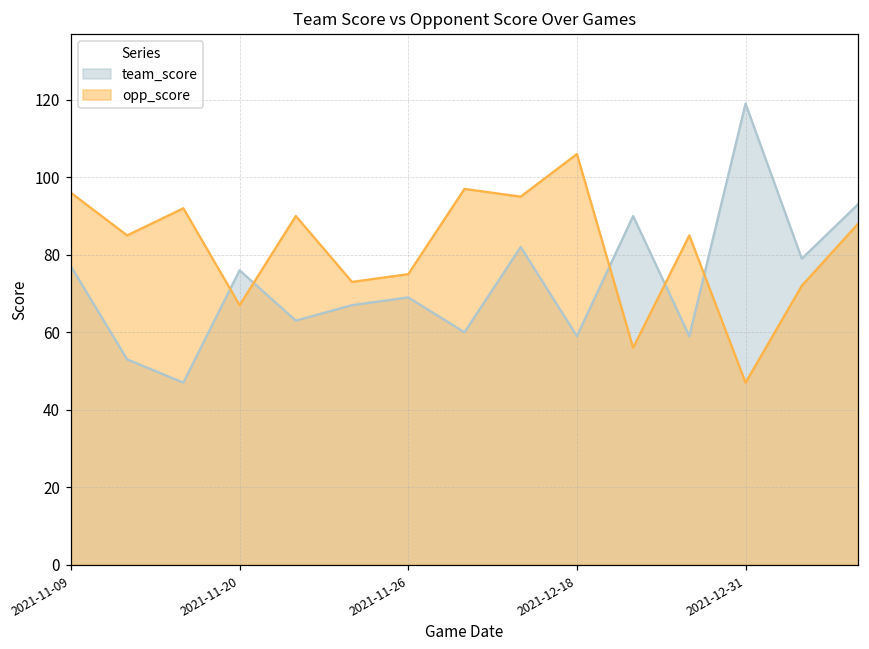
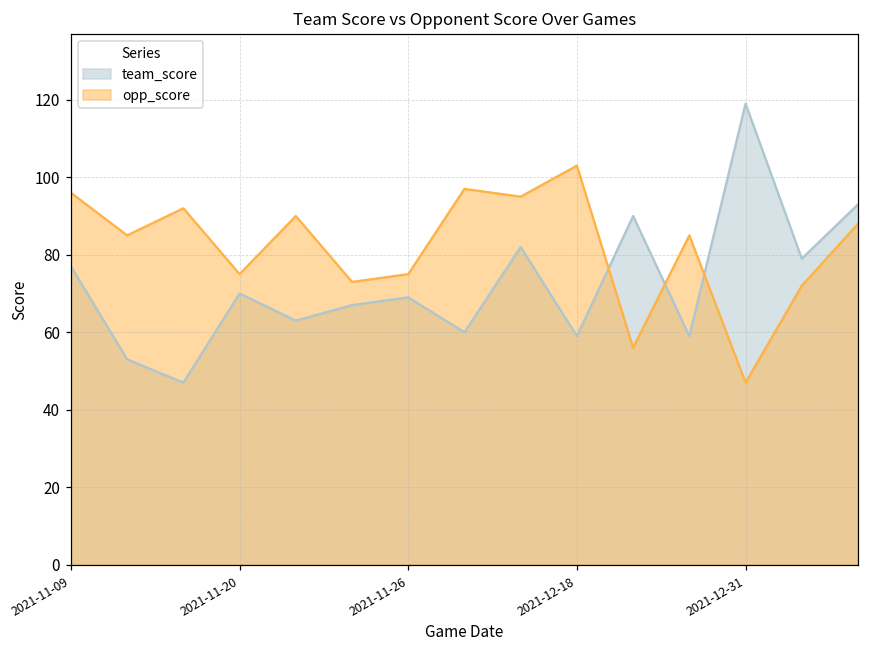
team_score, 2021-11-20: 76 -> 70
opp_score, 2021-11-20: 67 -> 75
opp_score, 2021-12-18: 106 -> 103
